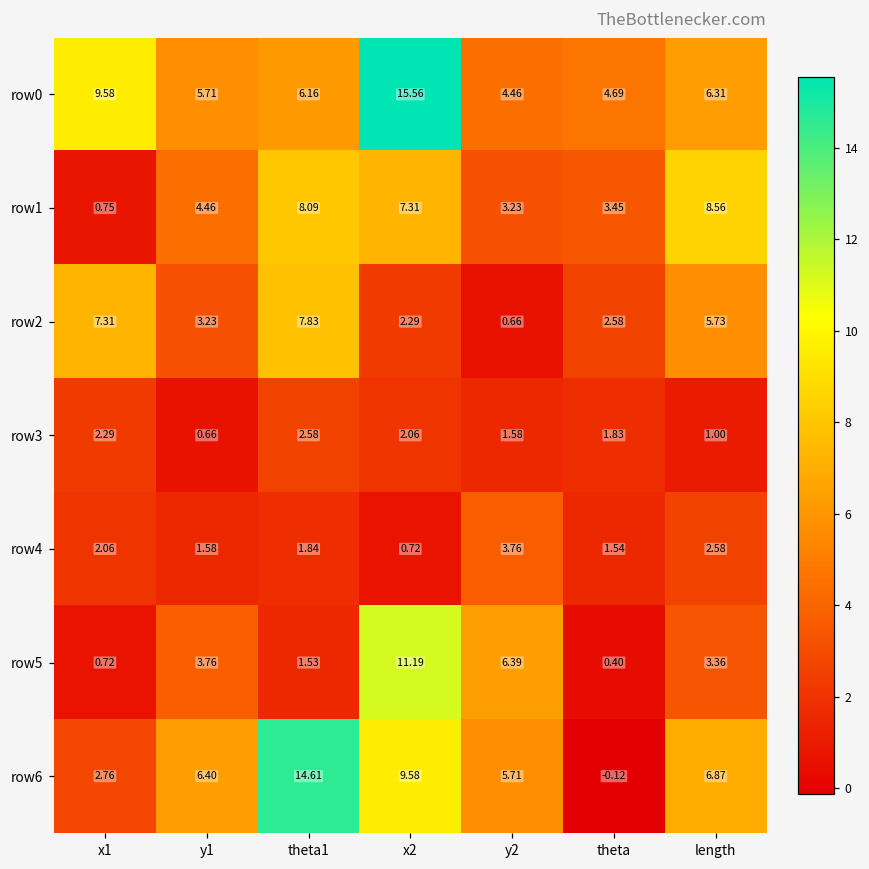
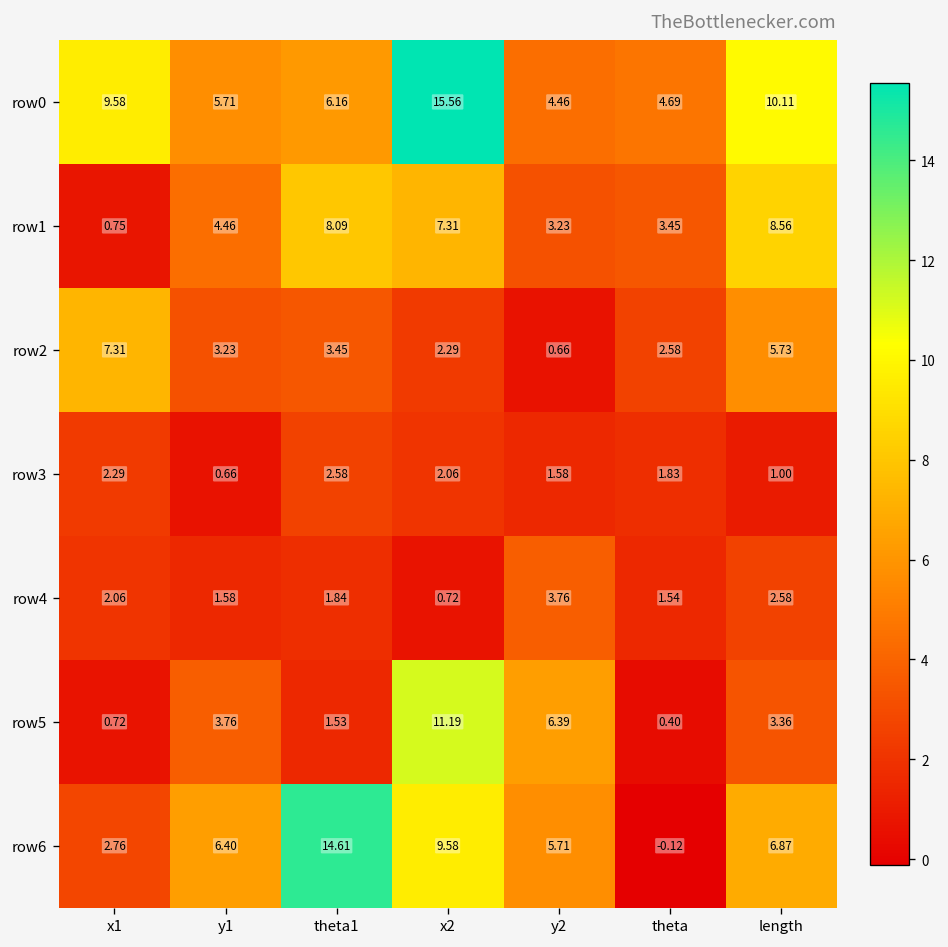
row0, length: 6.31 -> 10.11
row2, theta1: 7.83 -> 3.45
